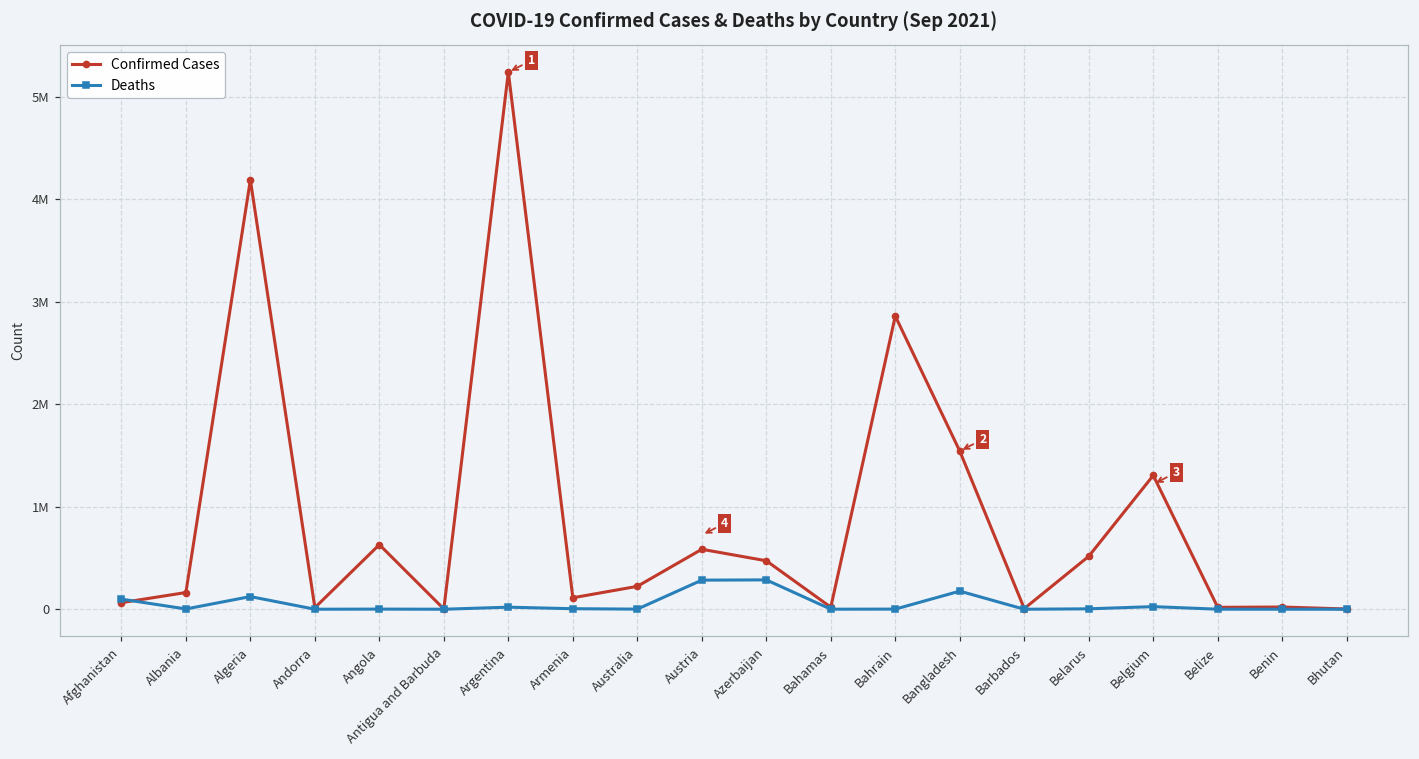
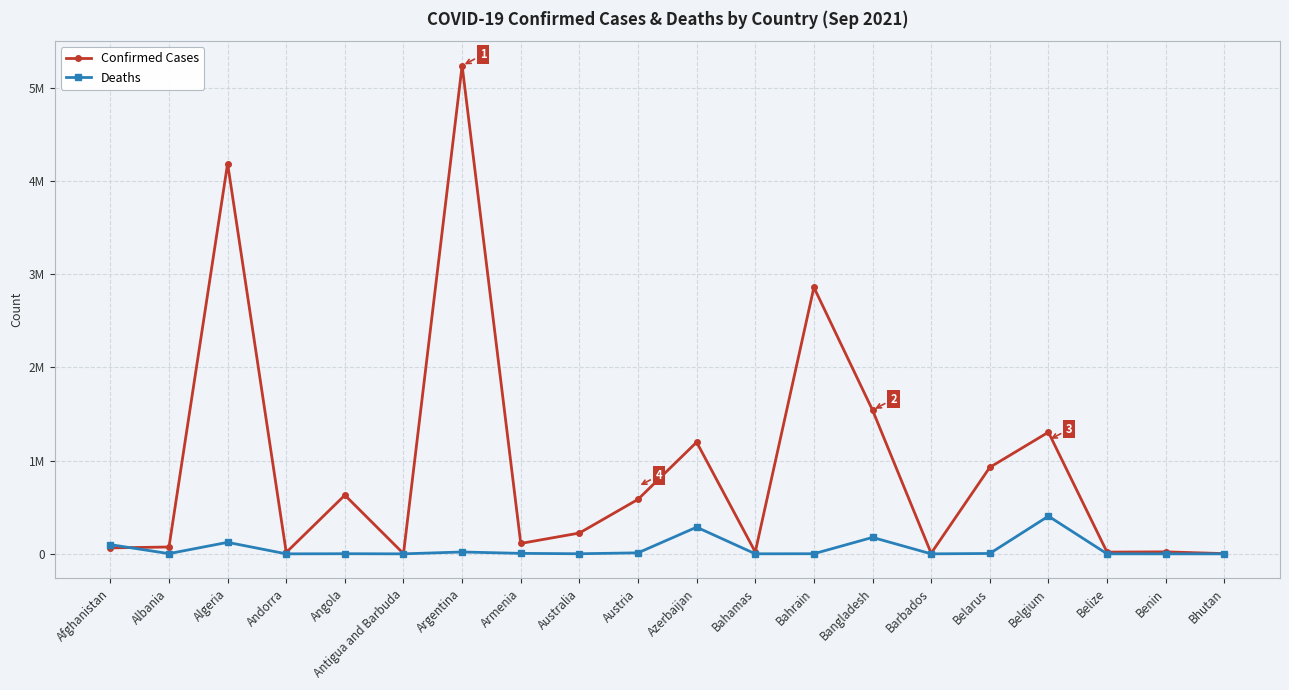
Confirmed Cases, Albania: 200000 -> 100000
Deaths, Austria: 300000 -> 0
Confirmed Cases, Azerbaijan: 500000 -> 1200000
Confirmed Cases, Belarus: 500000 -> 900000
Deaths, Belgium: 0 -> 400000
